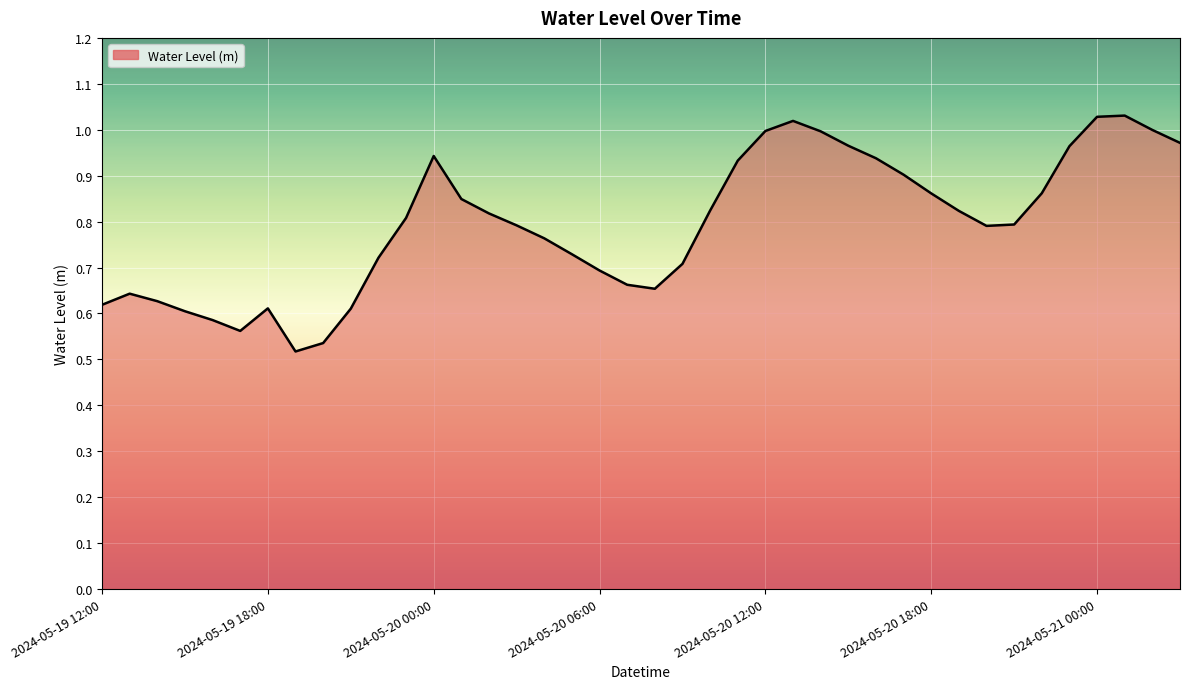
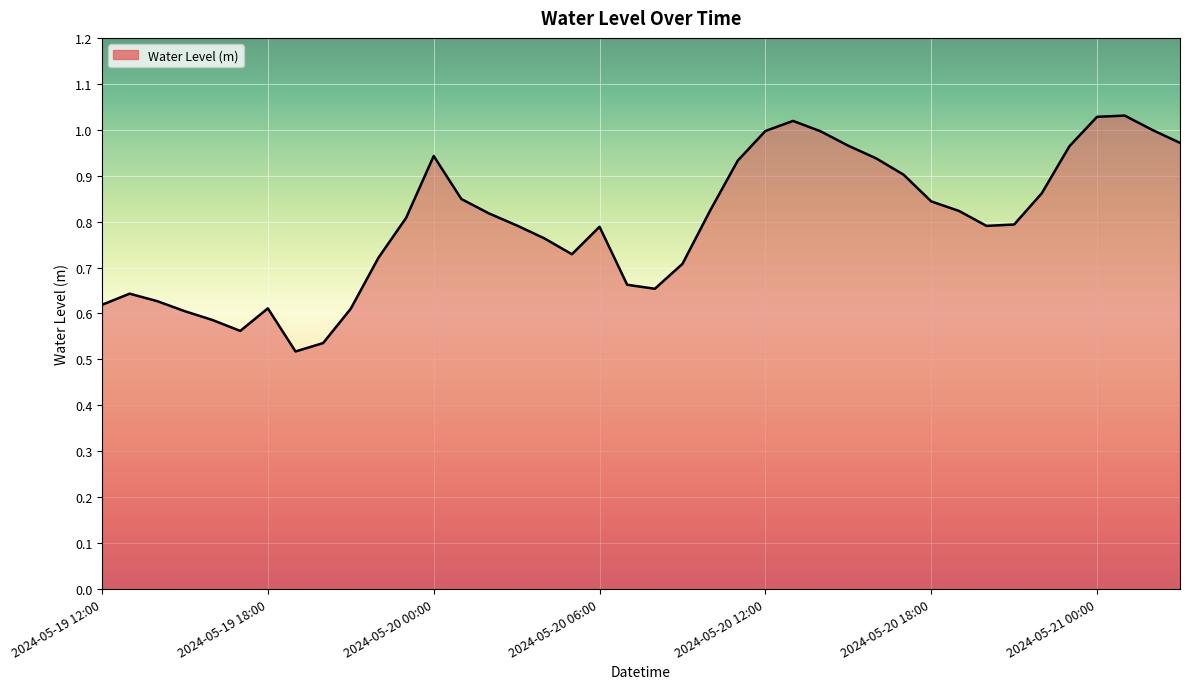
2024-05-20 06:00: 0.69 -> 0.79
2024-05-20 18:00: 0.86 -> 0.84
